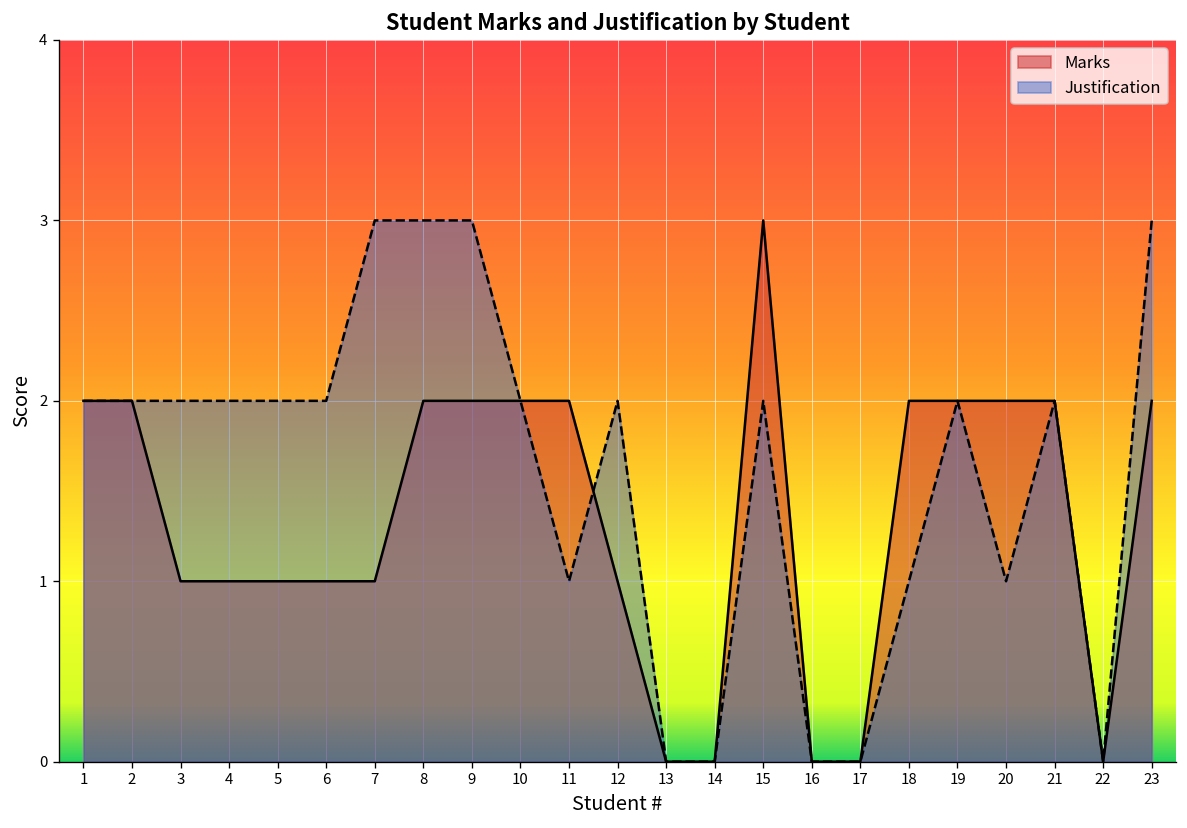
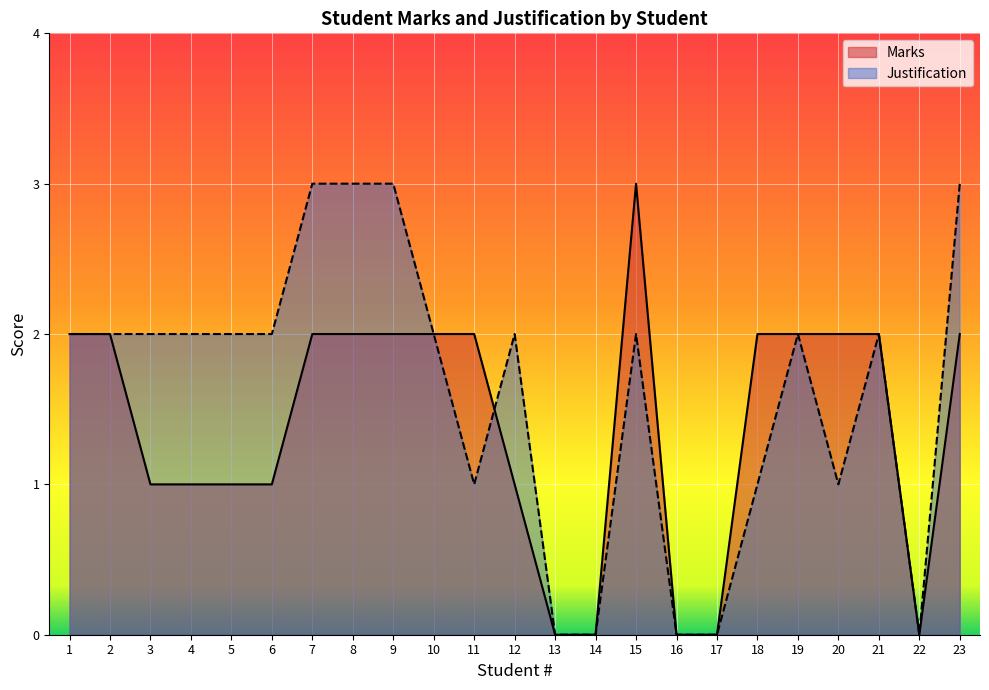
Marks, 7: 1 -> 2
